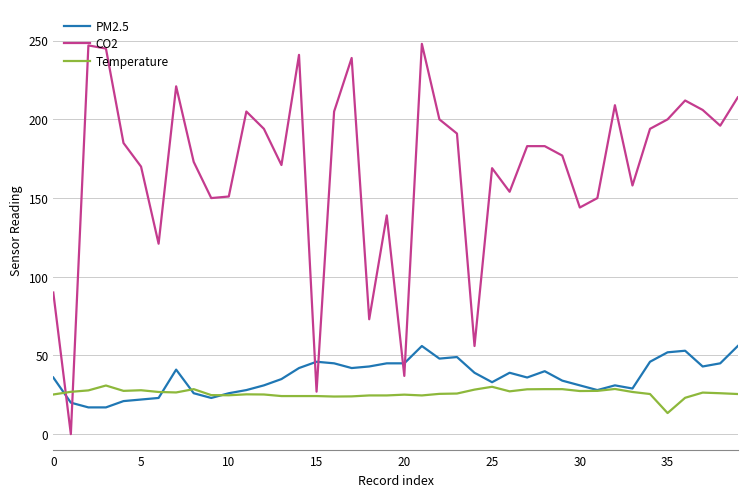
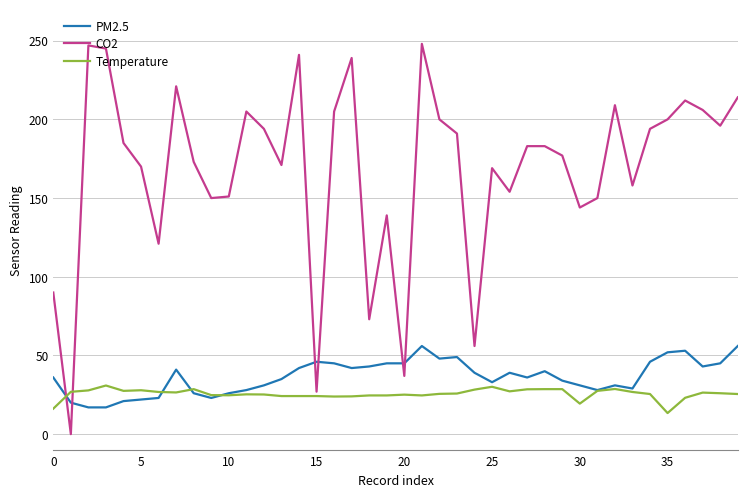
Temperature, 0: 25 -> 16
Temperature, 30: 27 -> 19
